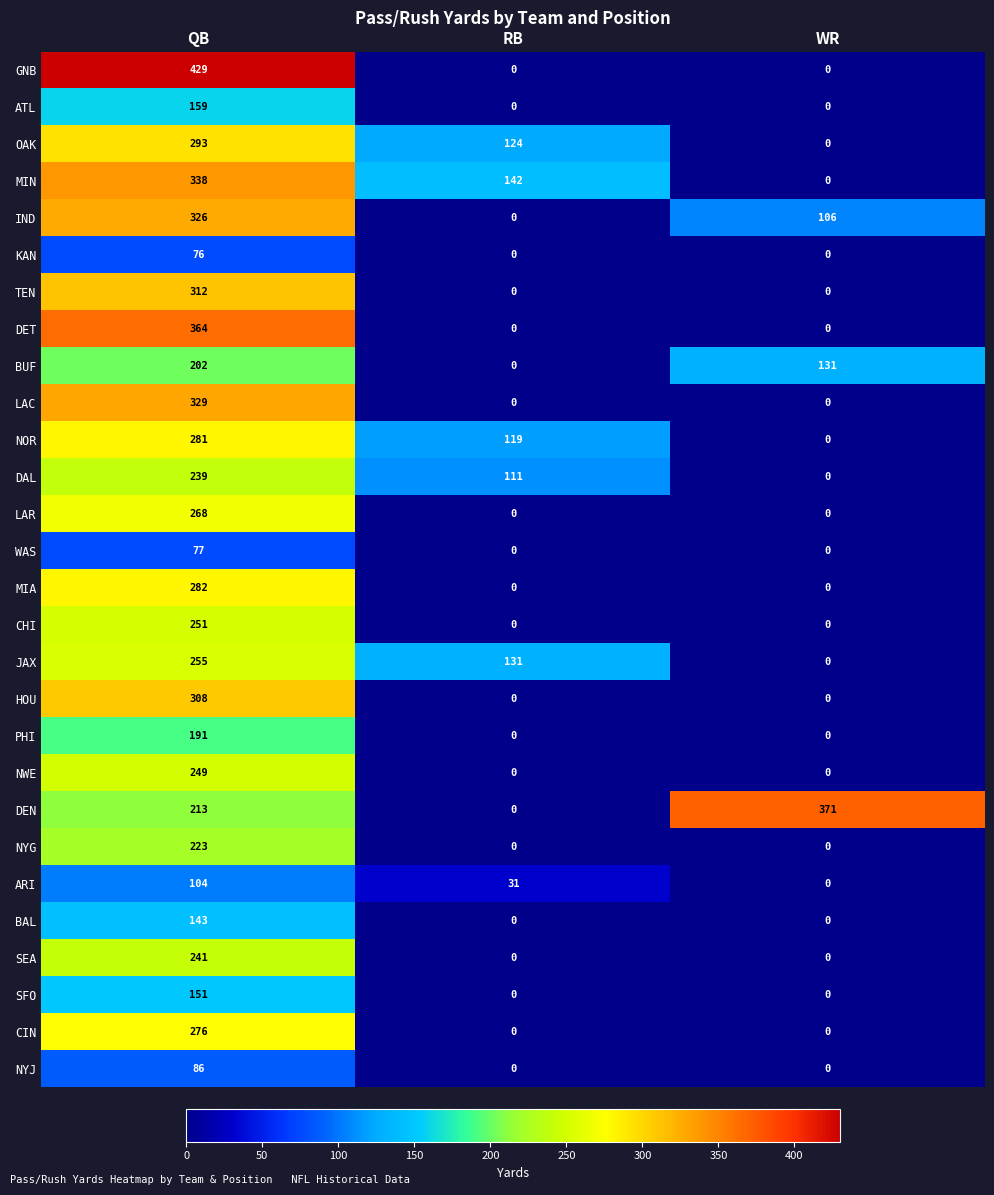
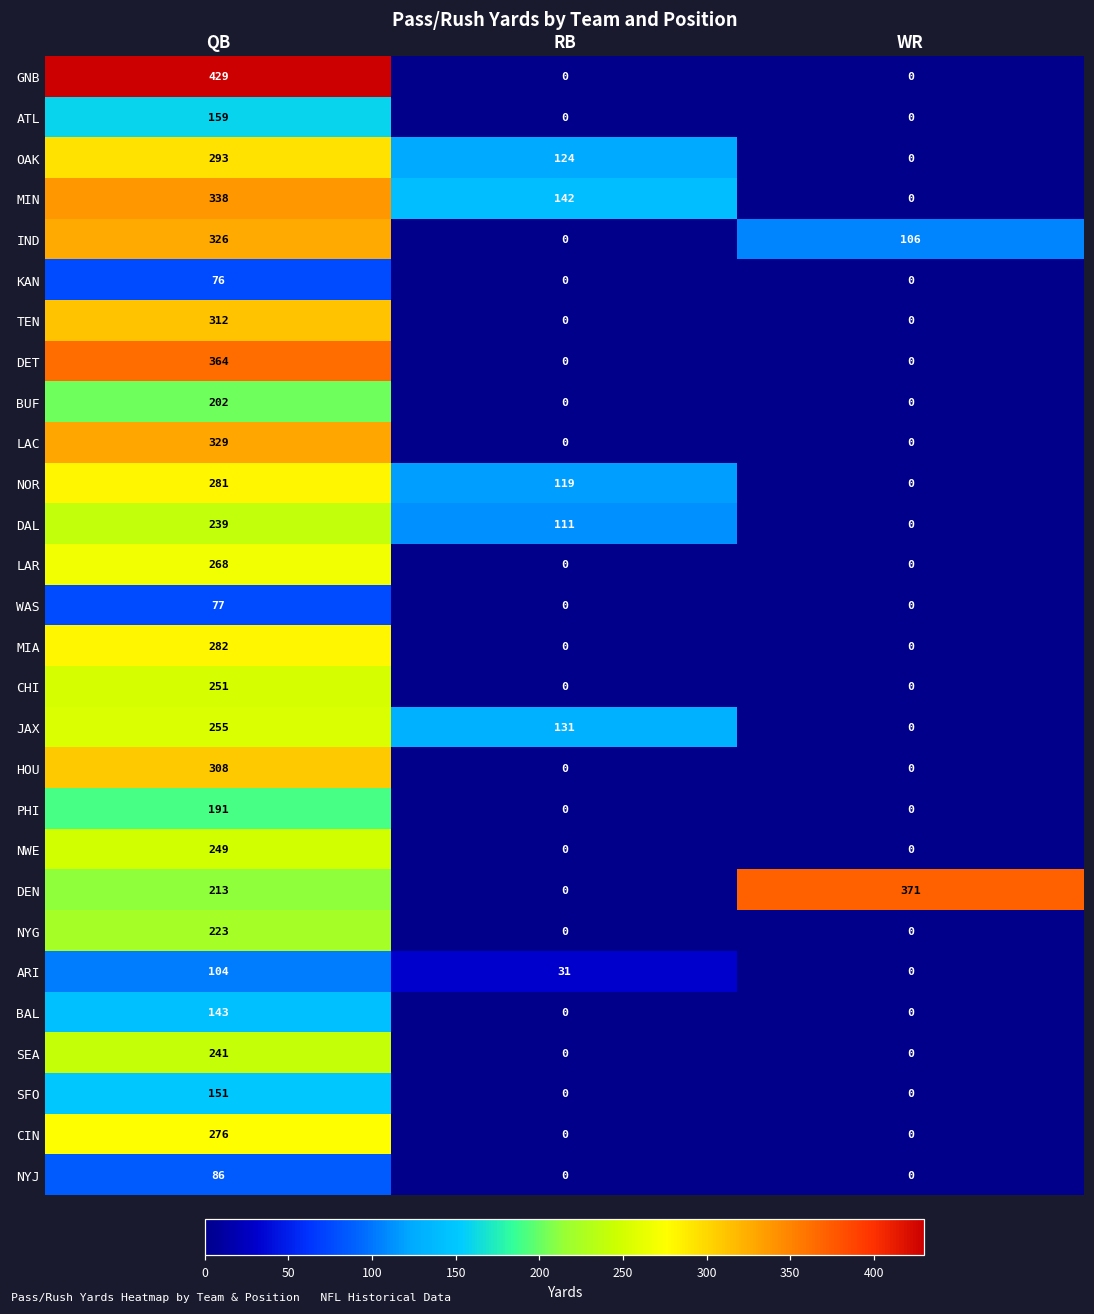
BUF, WR: 131 -> 0
